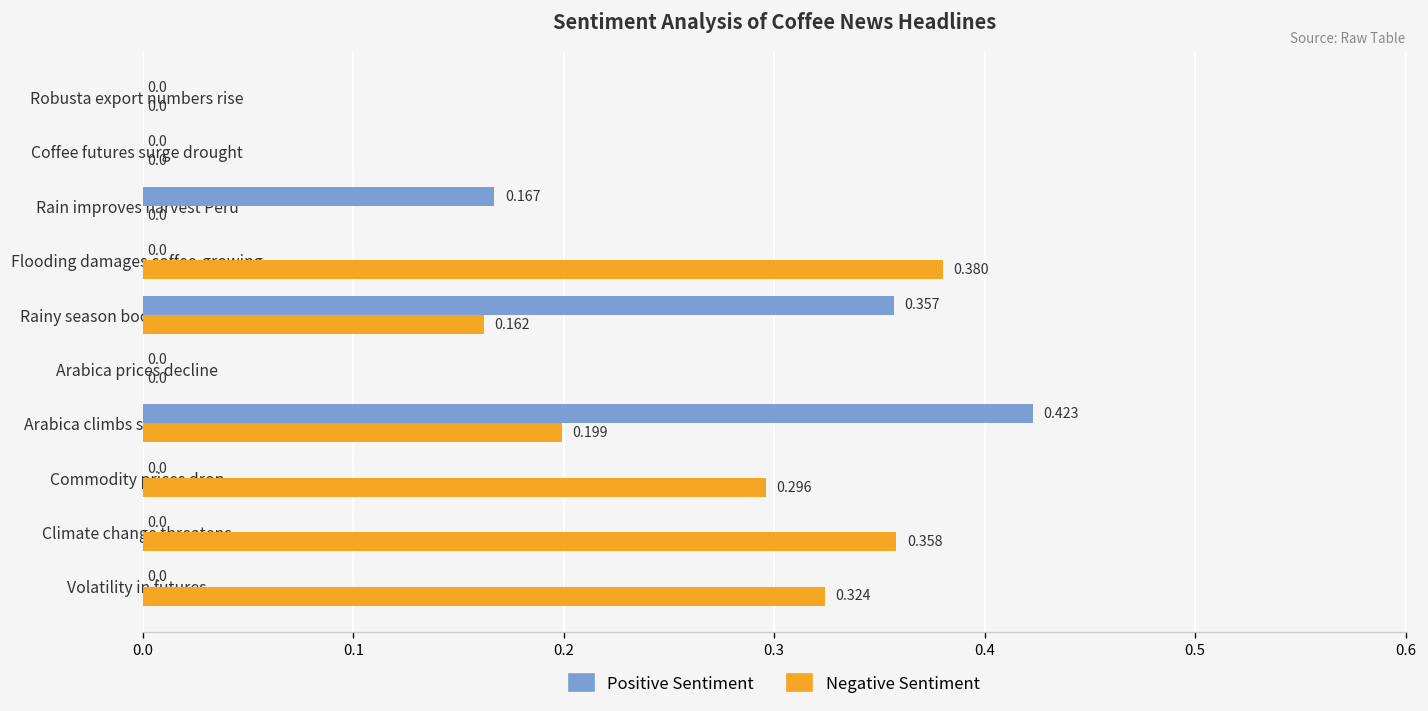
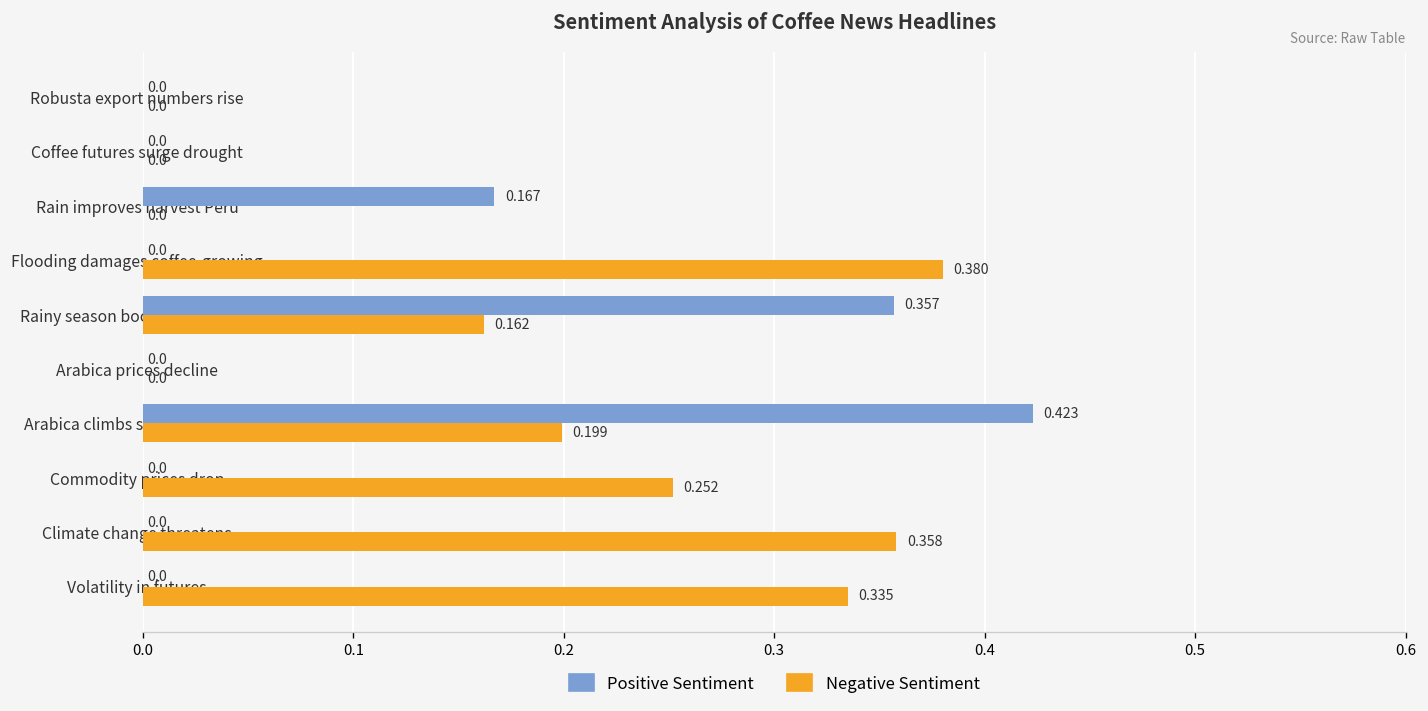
Negative Sentiment, Commodity prices drop: 0.296 -> 0.252
Negative Sentiment, Volatility in futures: 0.324 -> 0.335
